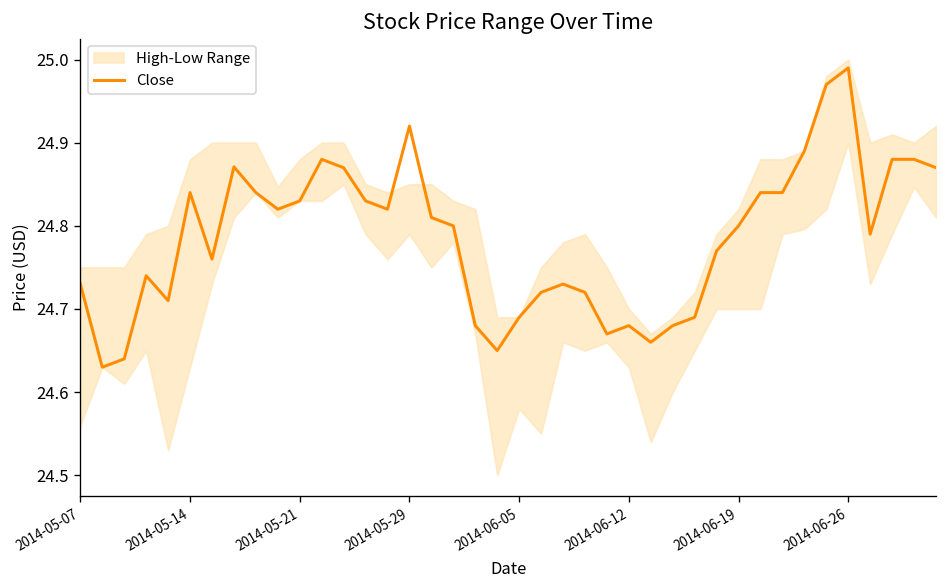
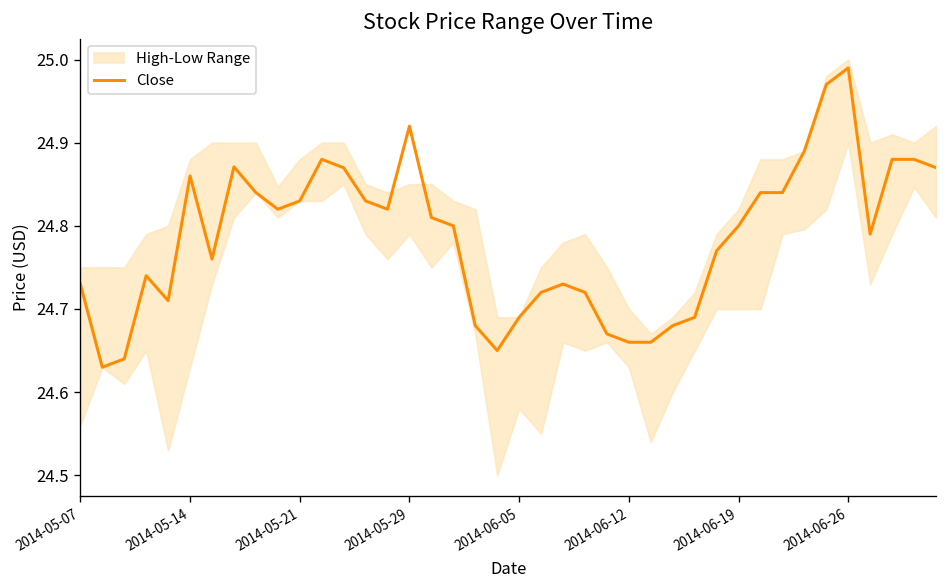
Close, 2014-05-14: 24.84 -> 24.86
Close, 2014-06-12: 24.68 -> 24.66
